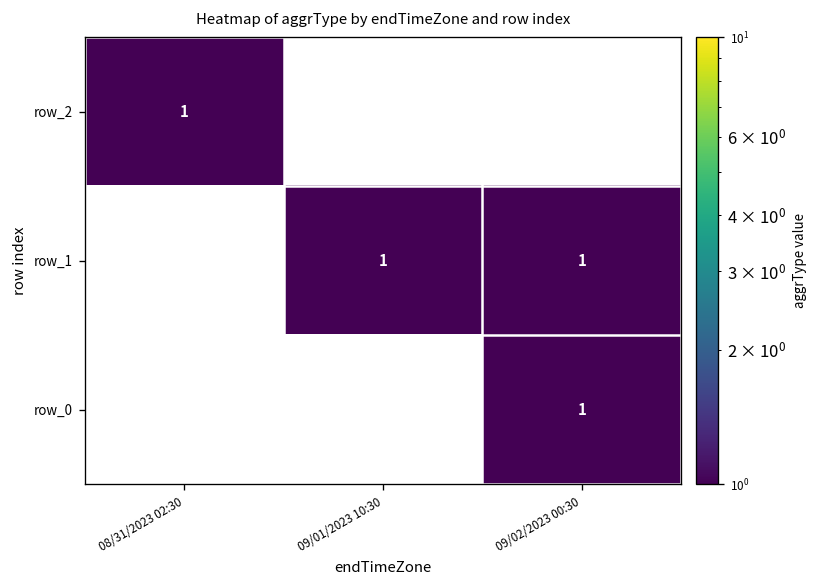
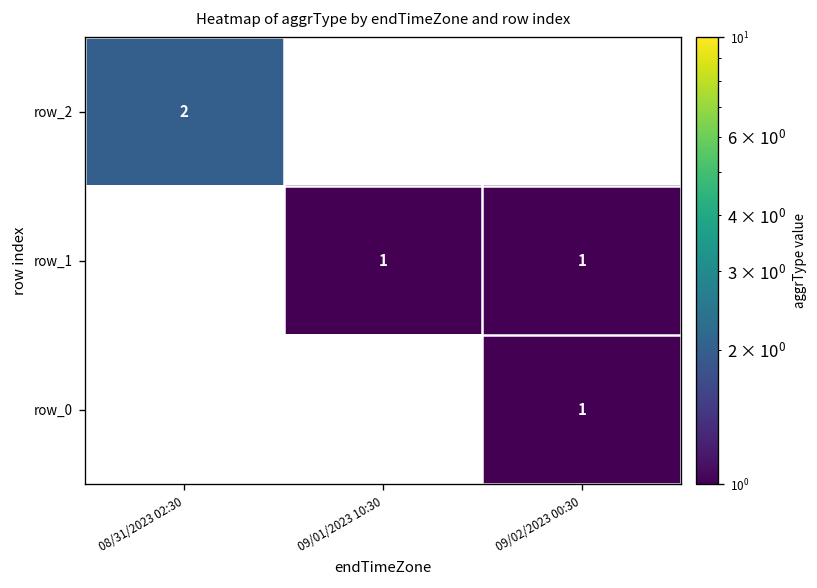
row_2, 08/31/2023 02:30: 1 -> 2
